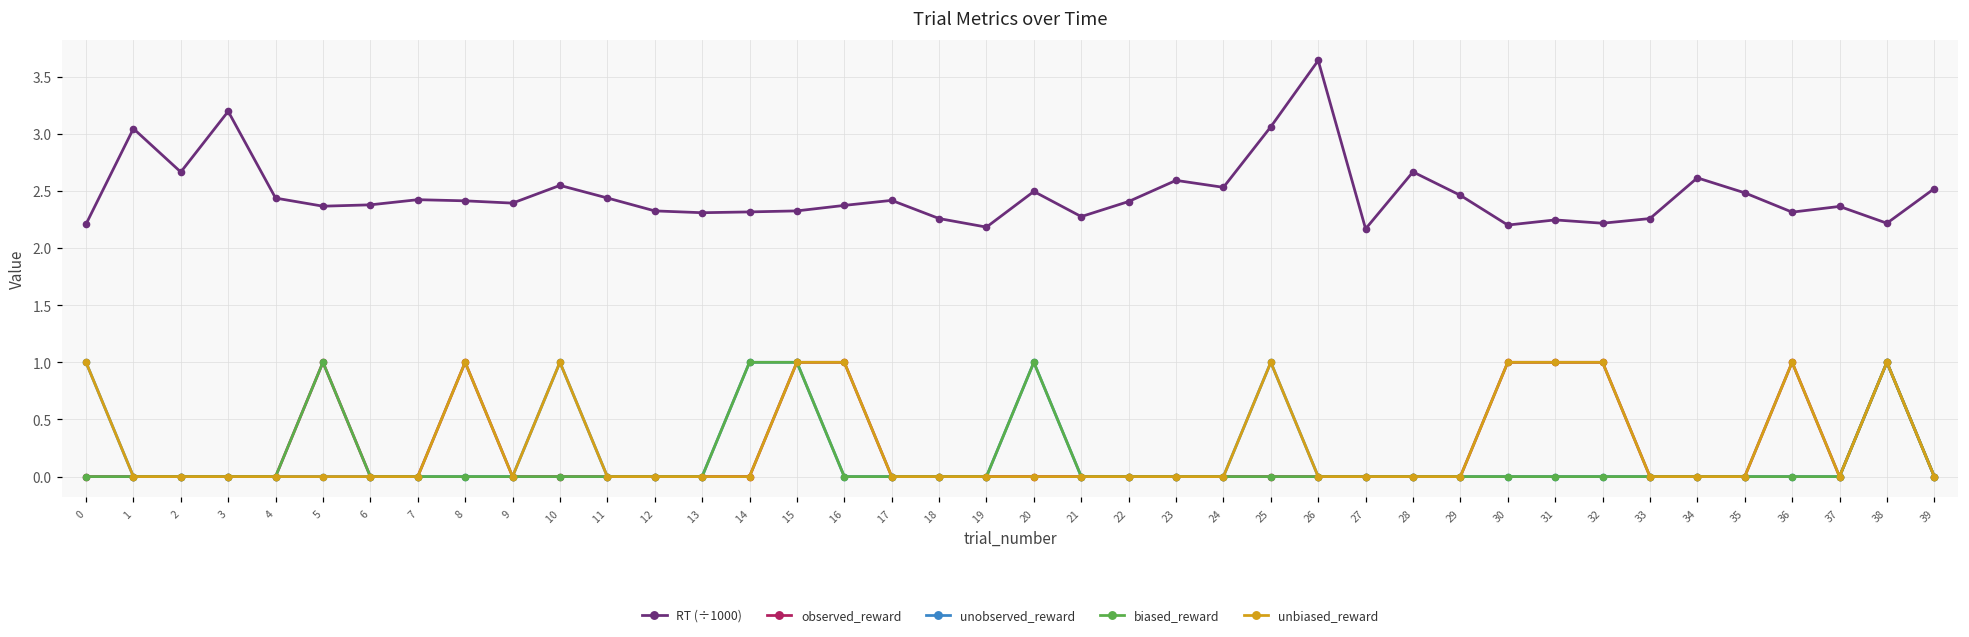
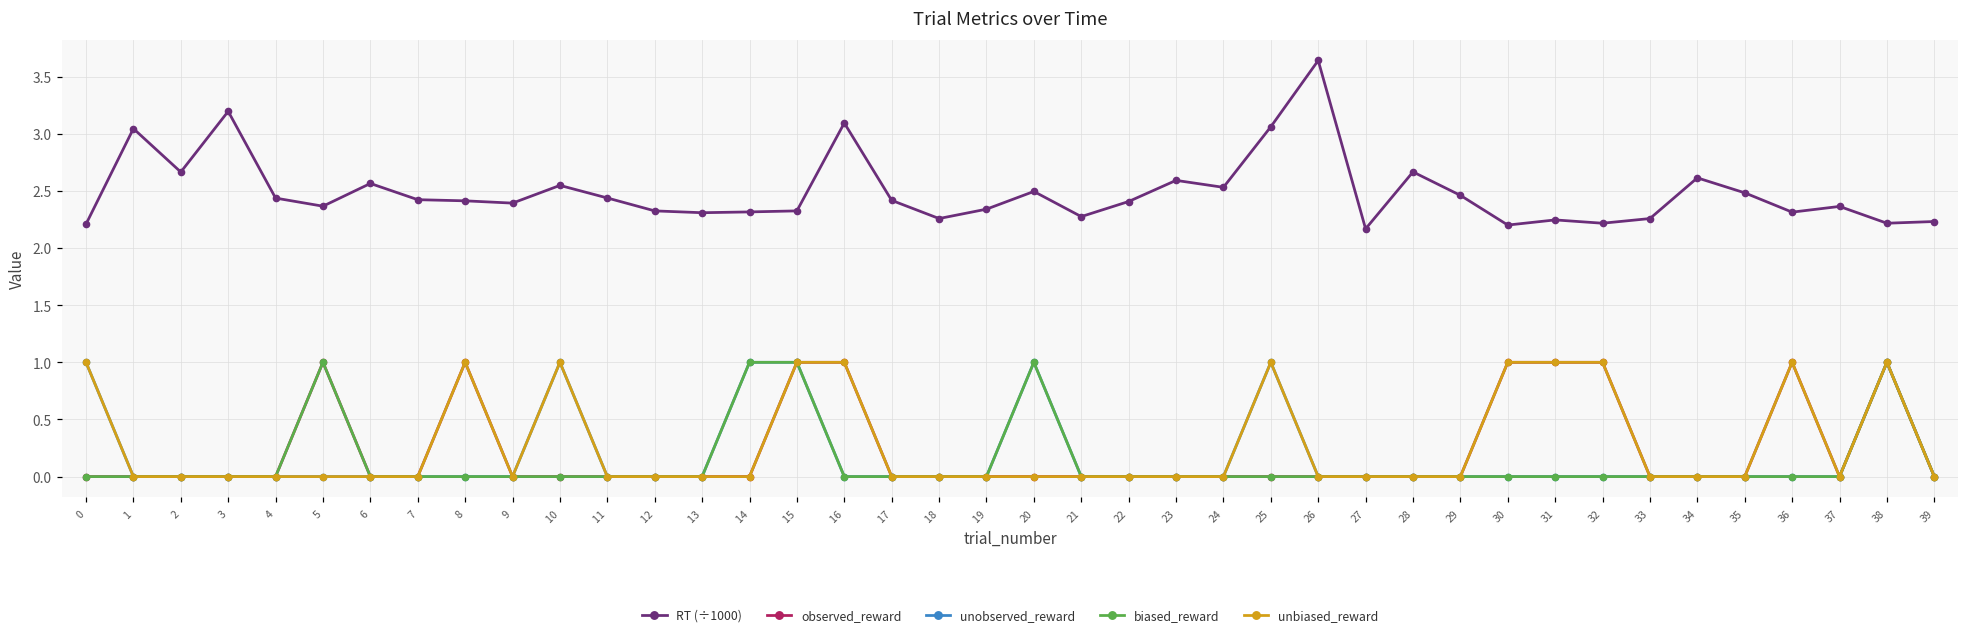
RT (÷1000), 6: 2.38 -> 2.57
RT (÷1000), 16: 2.37 -> 3.09
RT (÷1000), 19: 2.18 -> 2.34
RT (÷1000), 39: 2.52 -> 2.23
